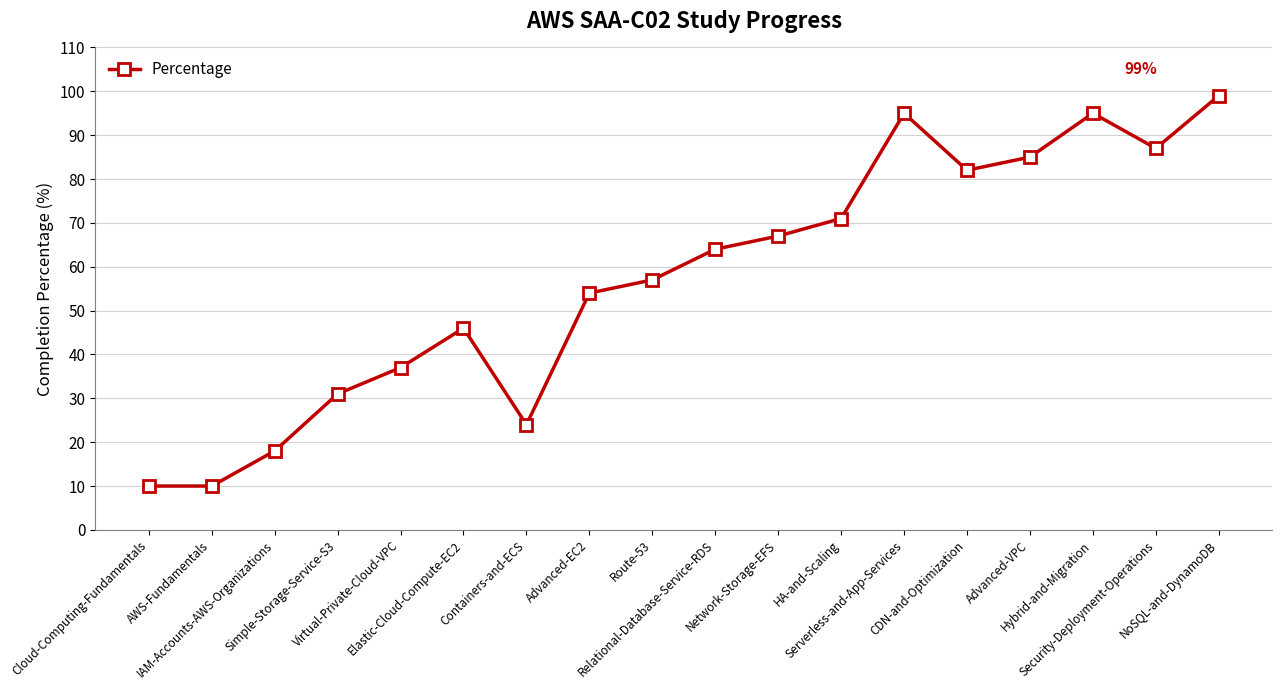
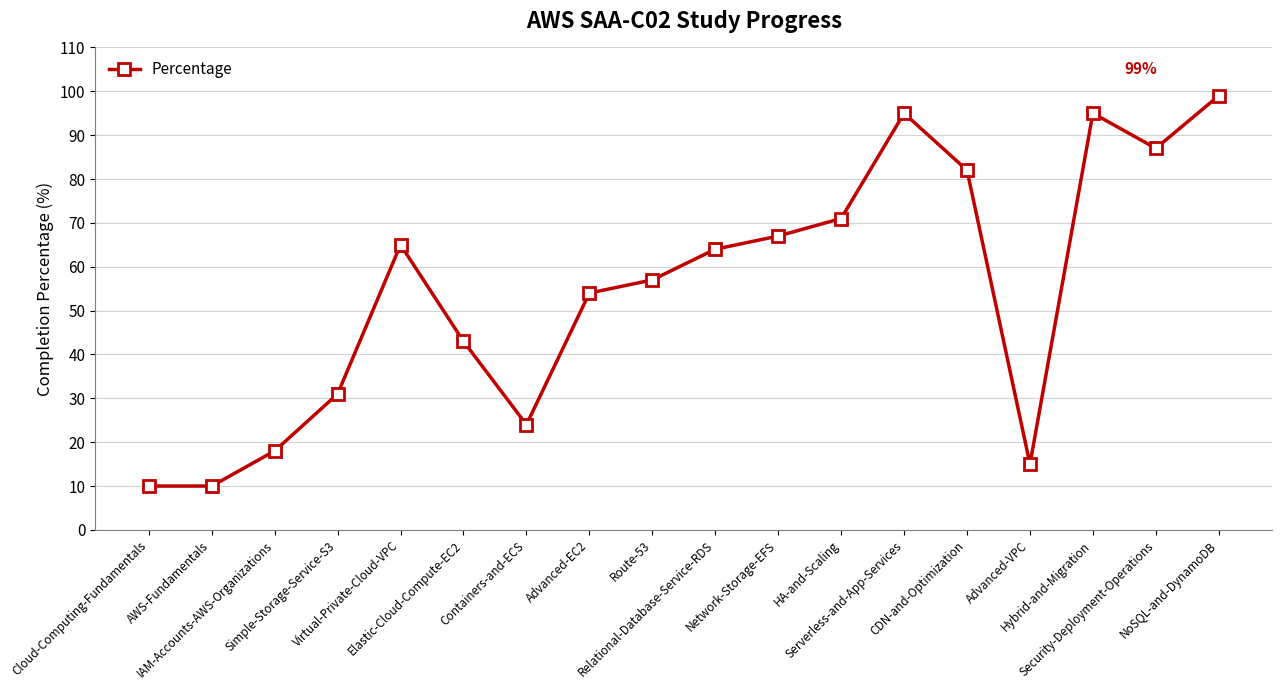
Virtual-Private-Cloud-VPC: 37 -> 65
Elastic-Cloud-Compute-EC2: 46 -> 43
Advanced-VPC: 85 -> 15
